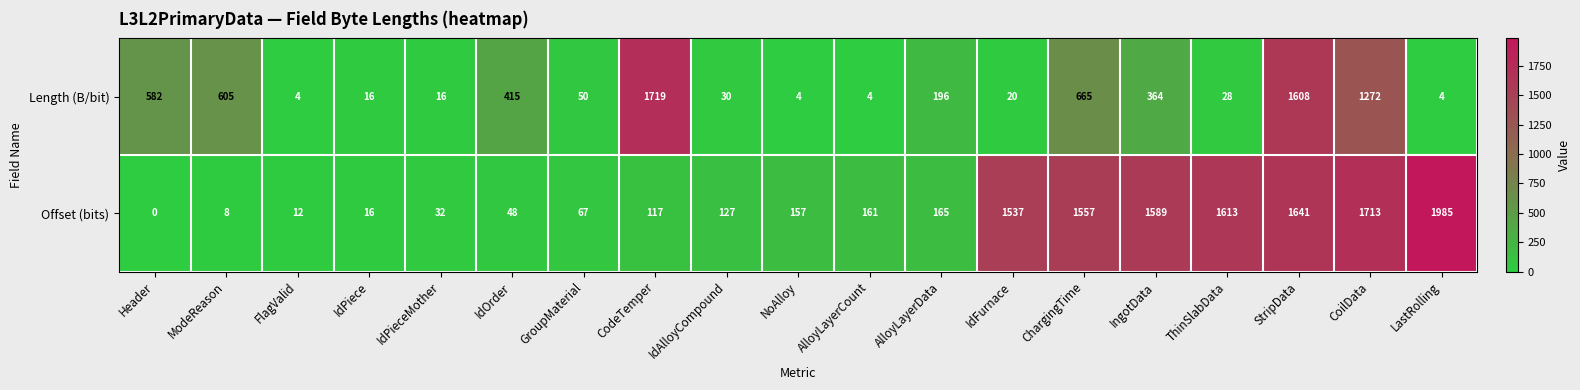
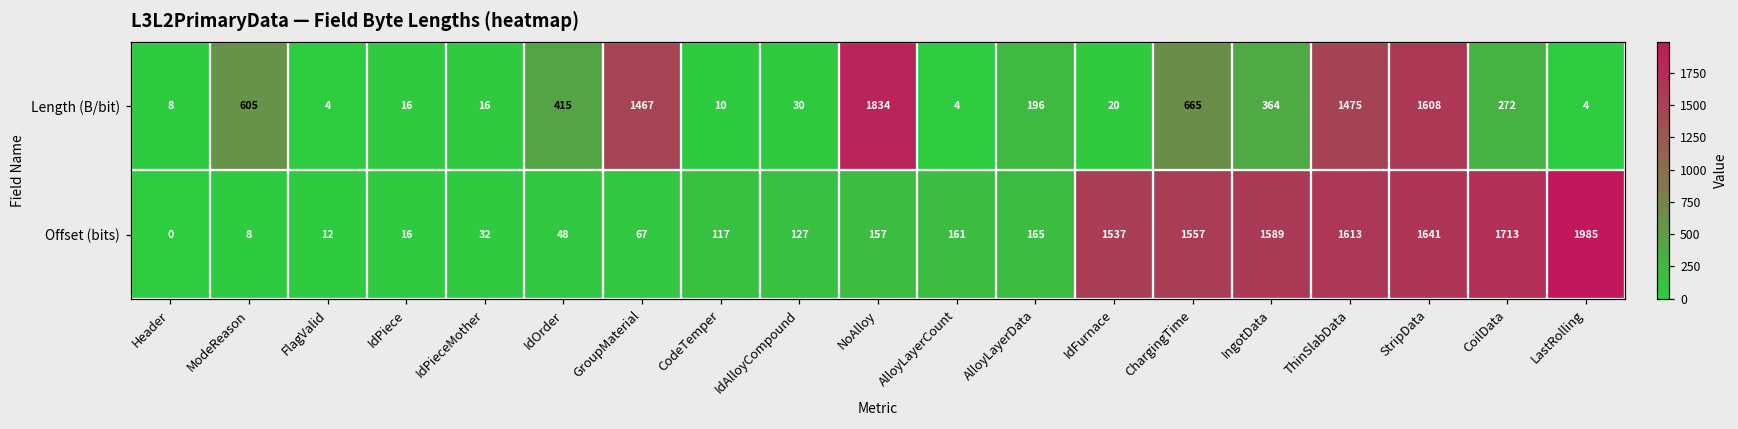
Length (B/bit), Header: 582 -> 8
Length (B/bit), GroupMaterial: 50 -> 1467
Length (B/bit), CodeTemper: 1719 -> 10
Length (B/bit), NoAlloy: 4 -> 1834
Length (B/bit), ThinSlabData: 28 -> 1475
Length (B/bit), CoilData: 1272 -> 272
